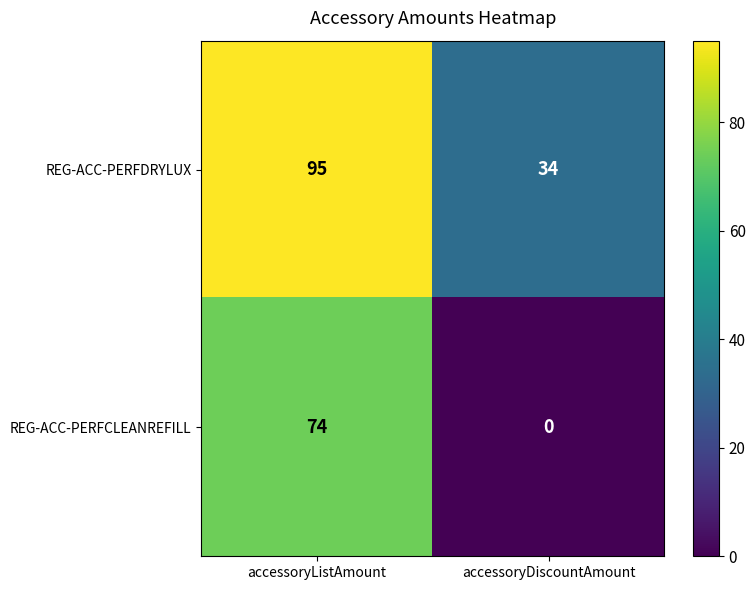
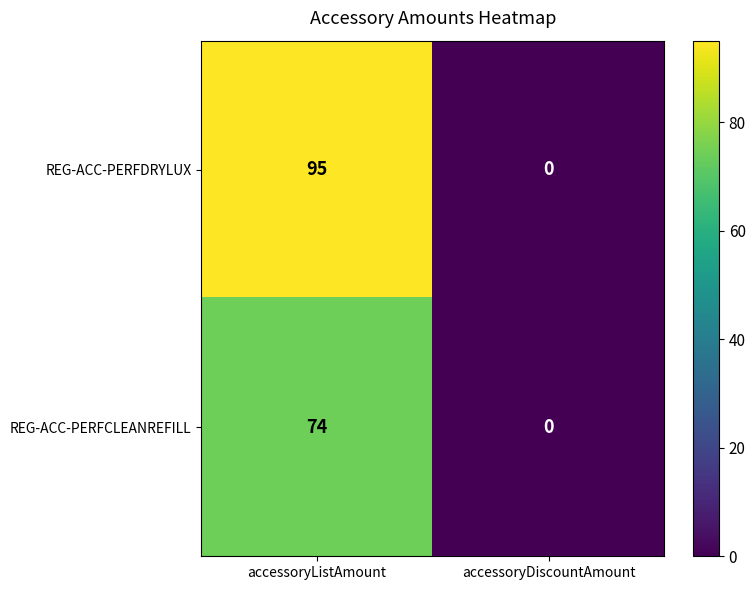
REG-ACC-PERFDRYLUX, accessoryDiscountAmount: 34 -> 0
